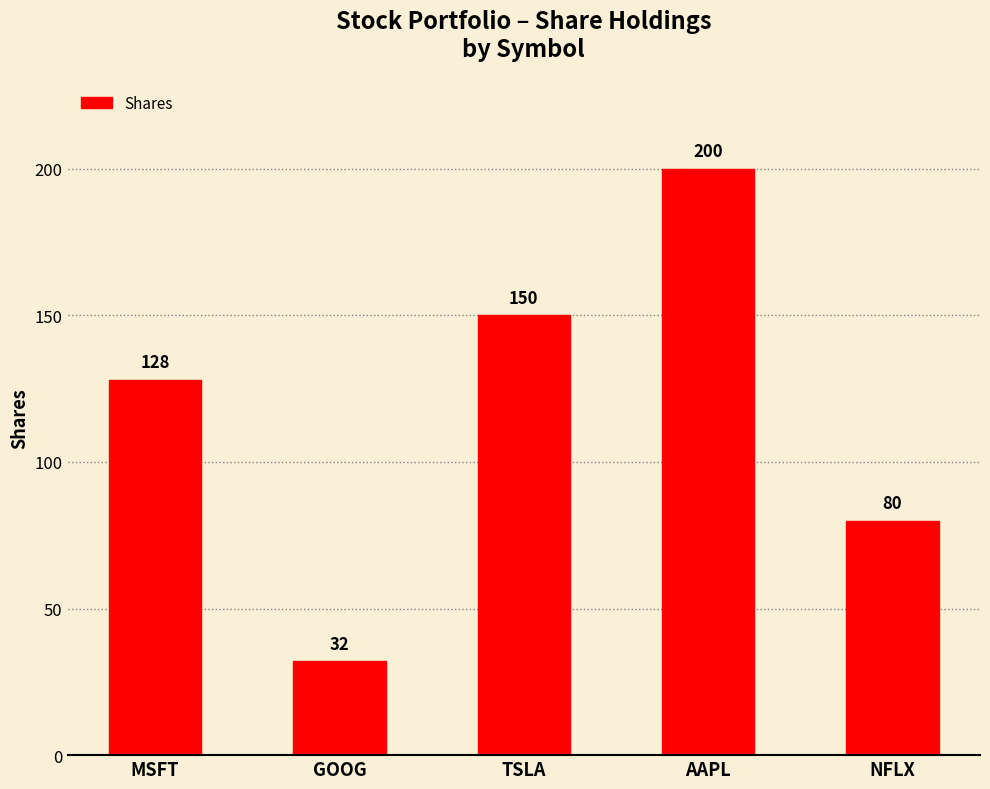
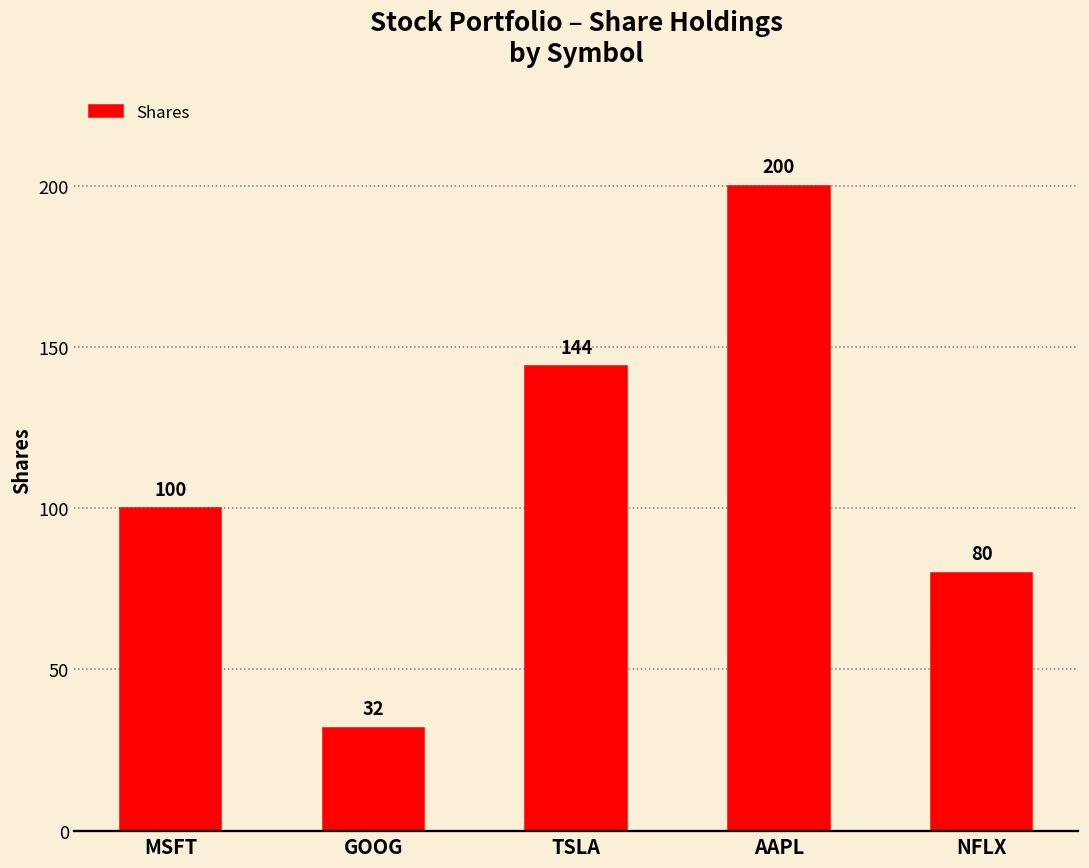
MSFT: 128 -> 100
TSLA: 150 -> 144
